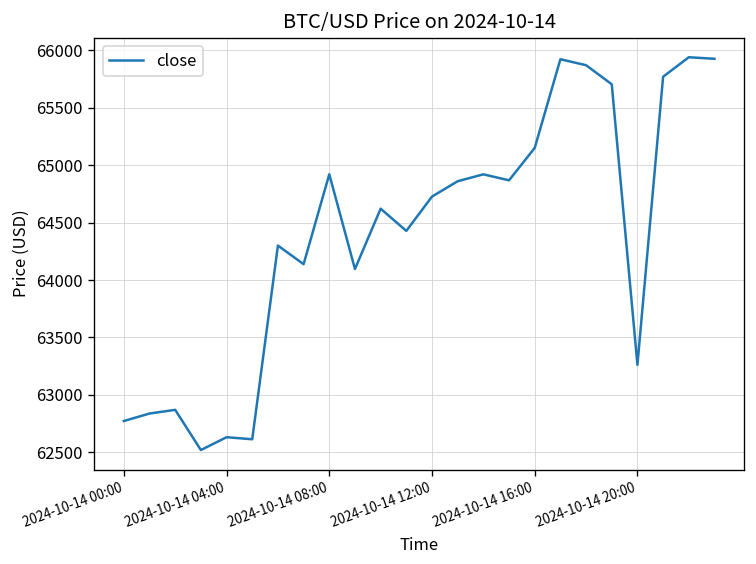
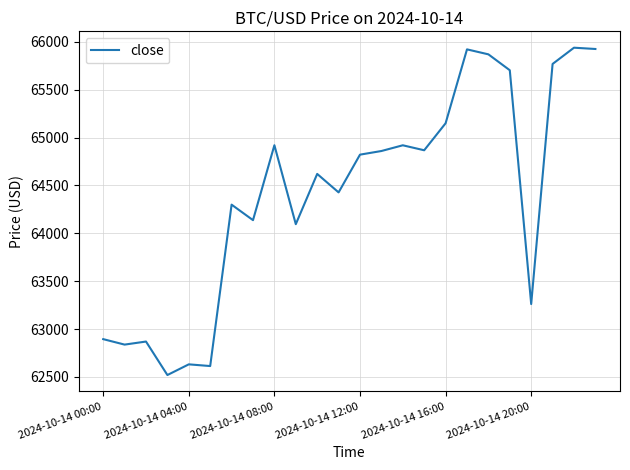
2024-10-14 00:00: 62800 -> 62900
2024-10-14 12:00: 64700 -> 64800
